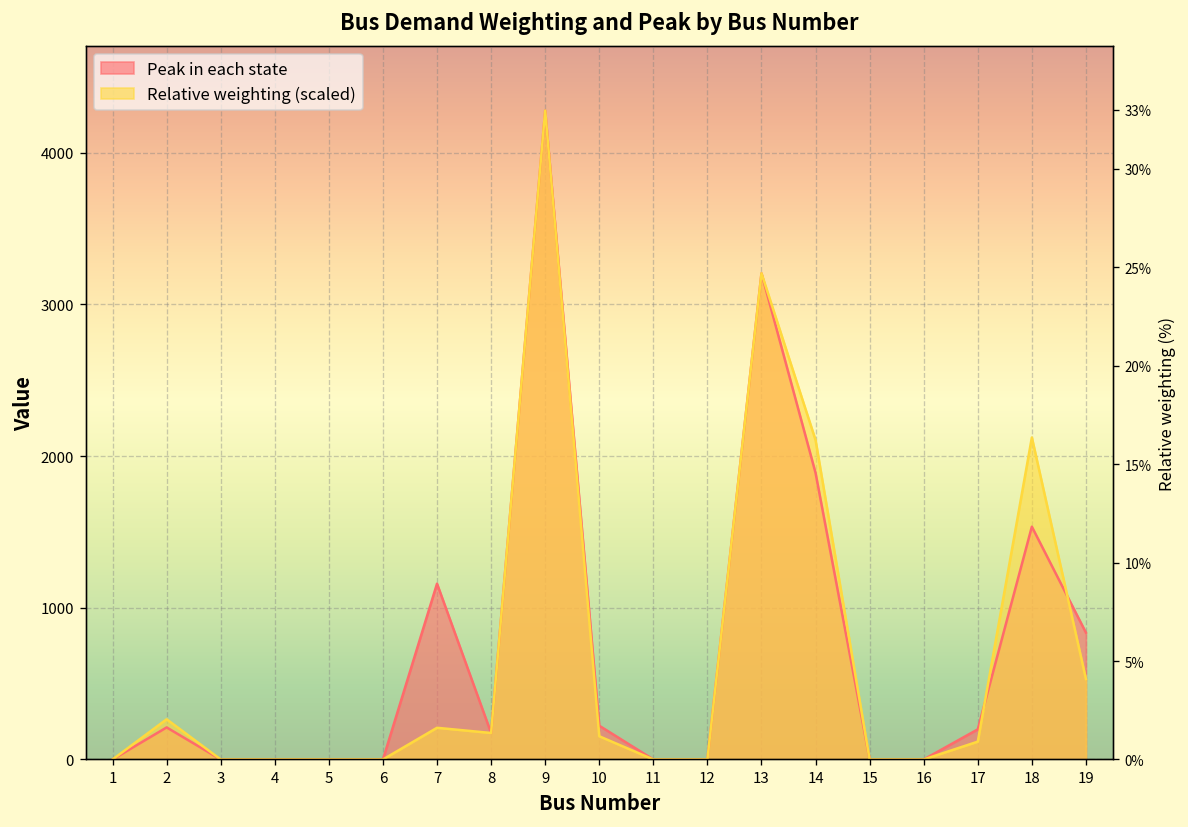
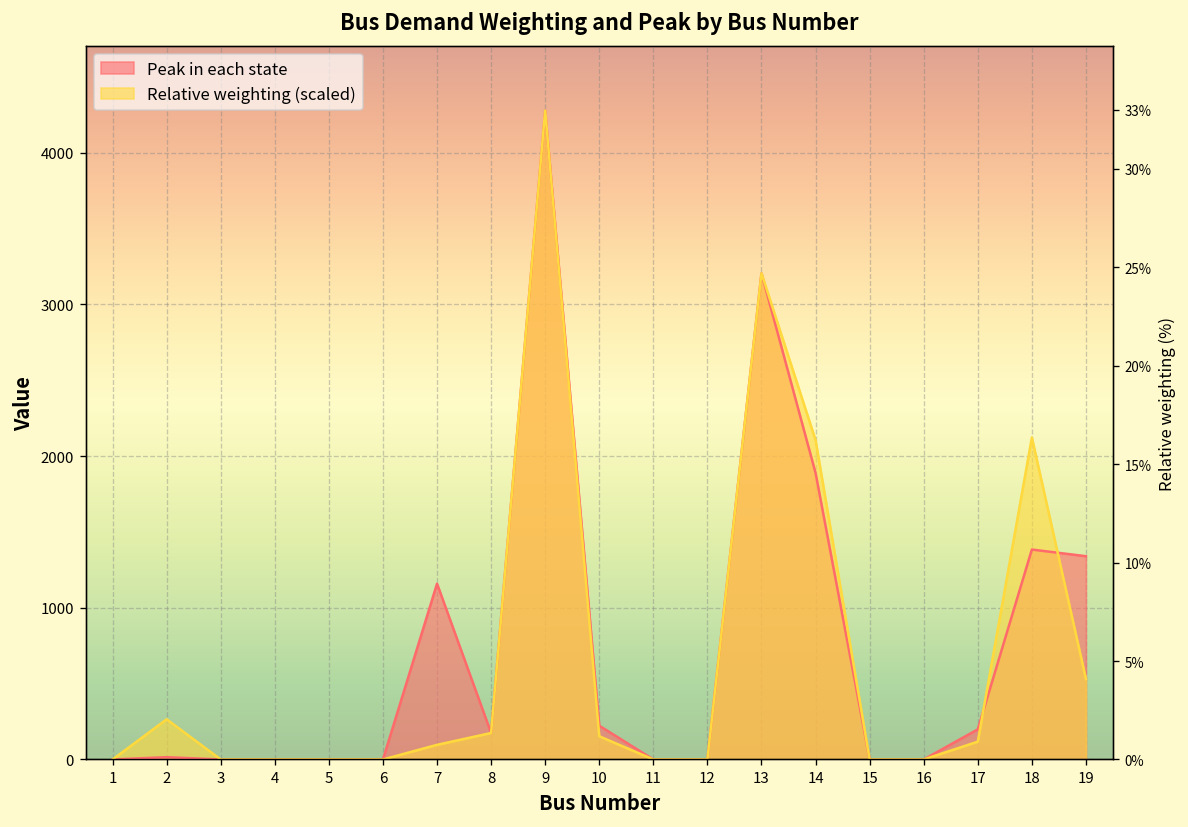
Peak in each state, 2: 210 -> 20
Relative weighting (scaled), 7: 210 -> 100
Peak in each state, 18: 1530 -> 1380
Peak in each state, 19: 840 -> 1340
